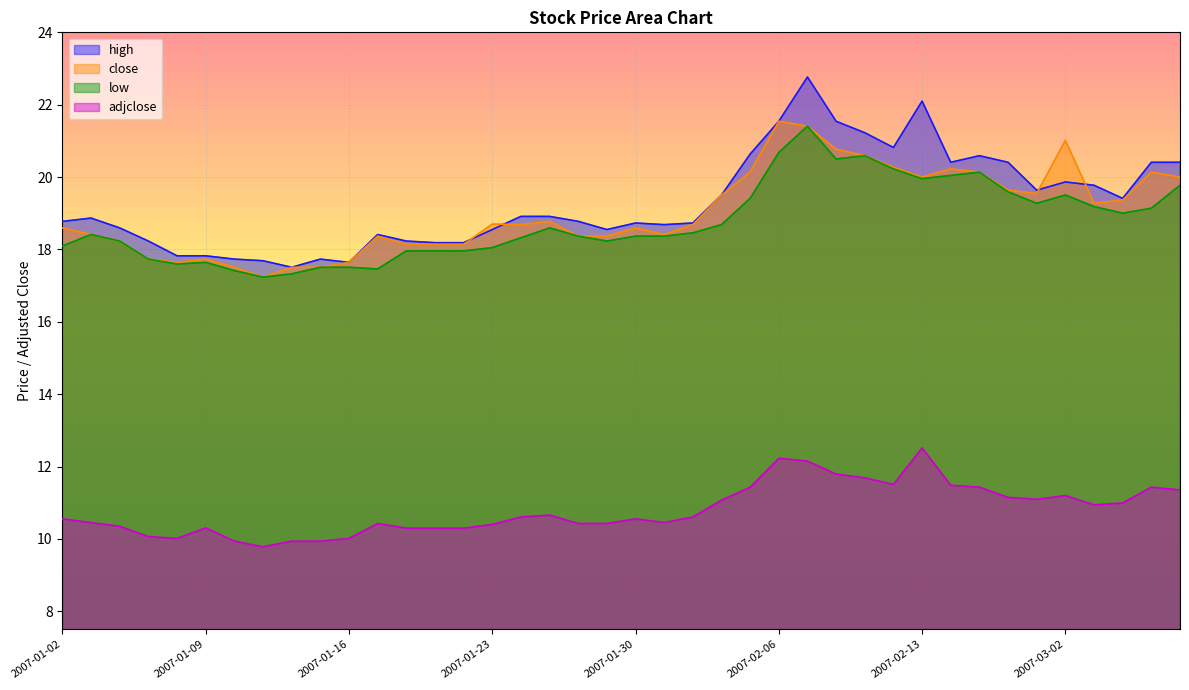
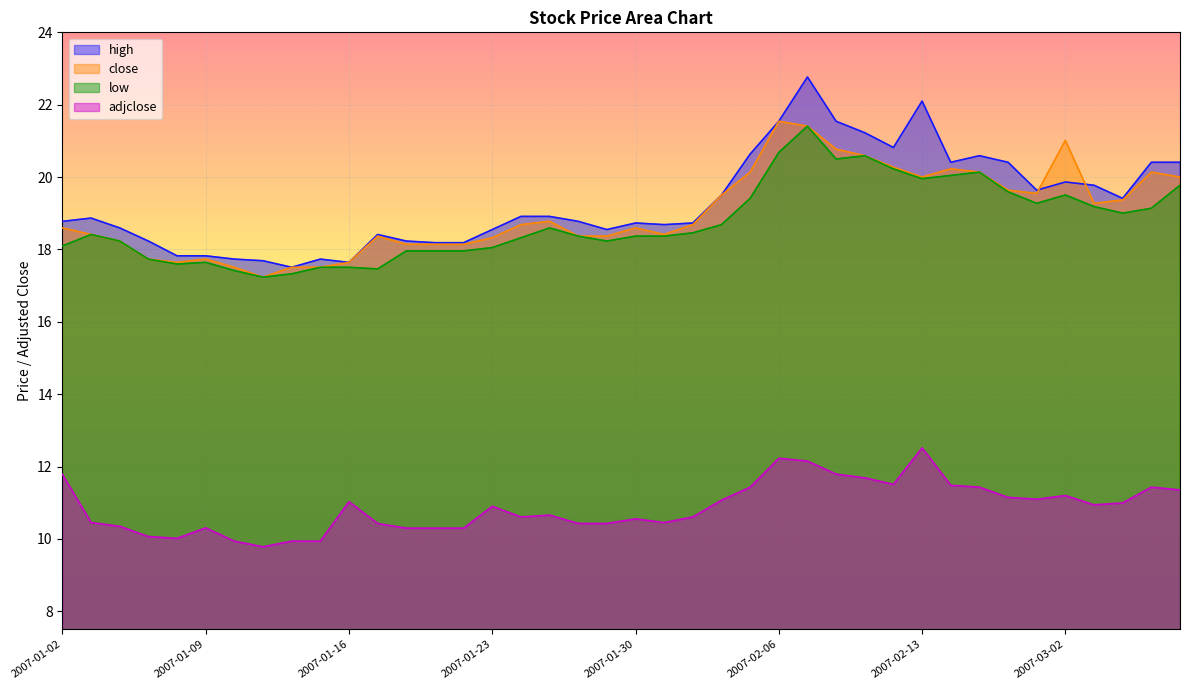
adjclose, 2007-01-02: 10.6 -> 11.8
adjclose, 2007-01-16: 10.0 -> 11.0
close, 2007-01-23: 18.7 -> 18.3
adjclose, 2007-01-23: 10.4 -> 10.9
